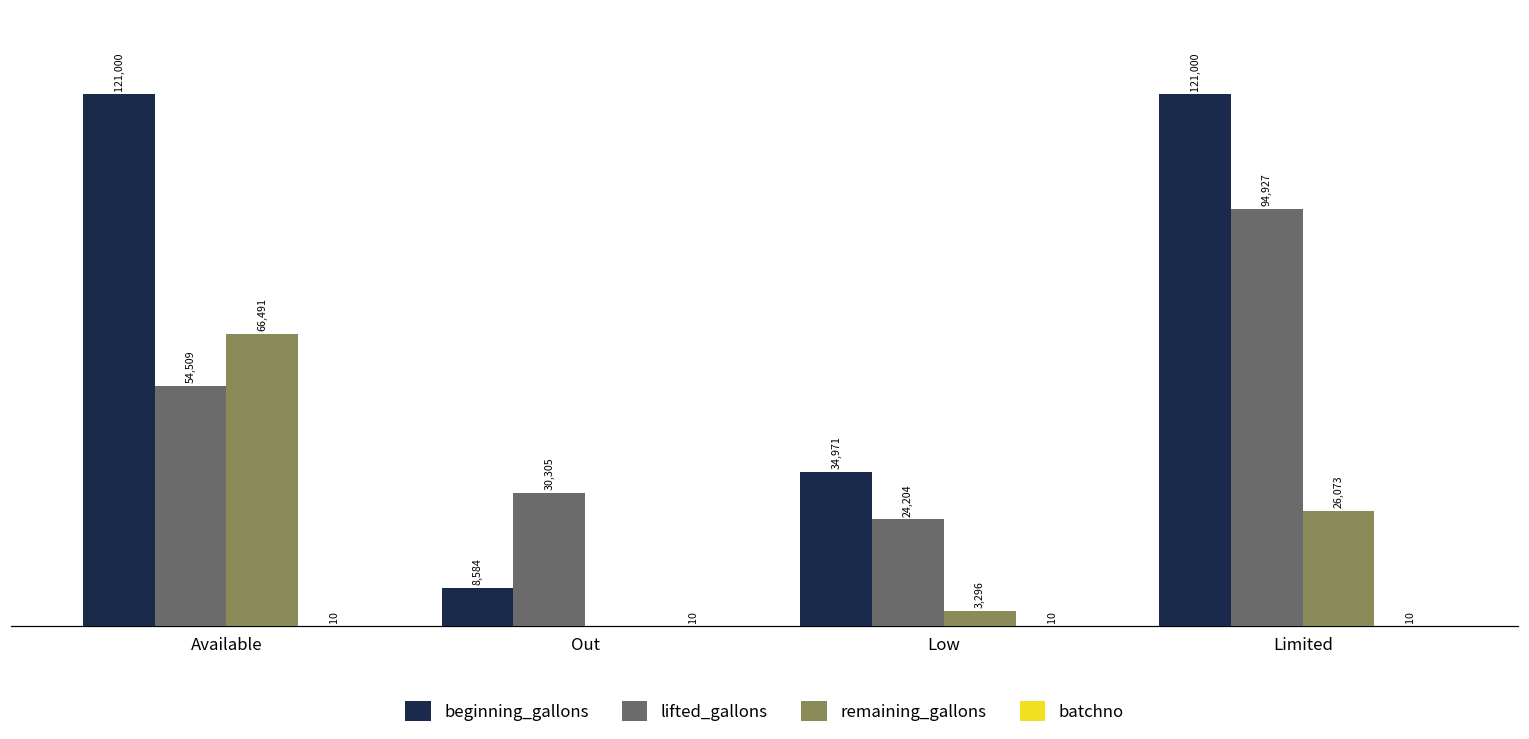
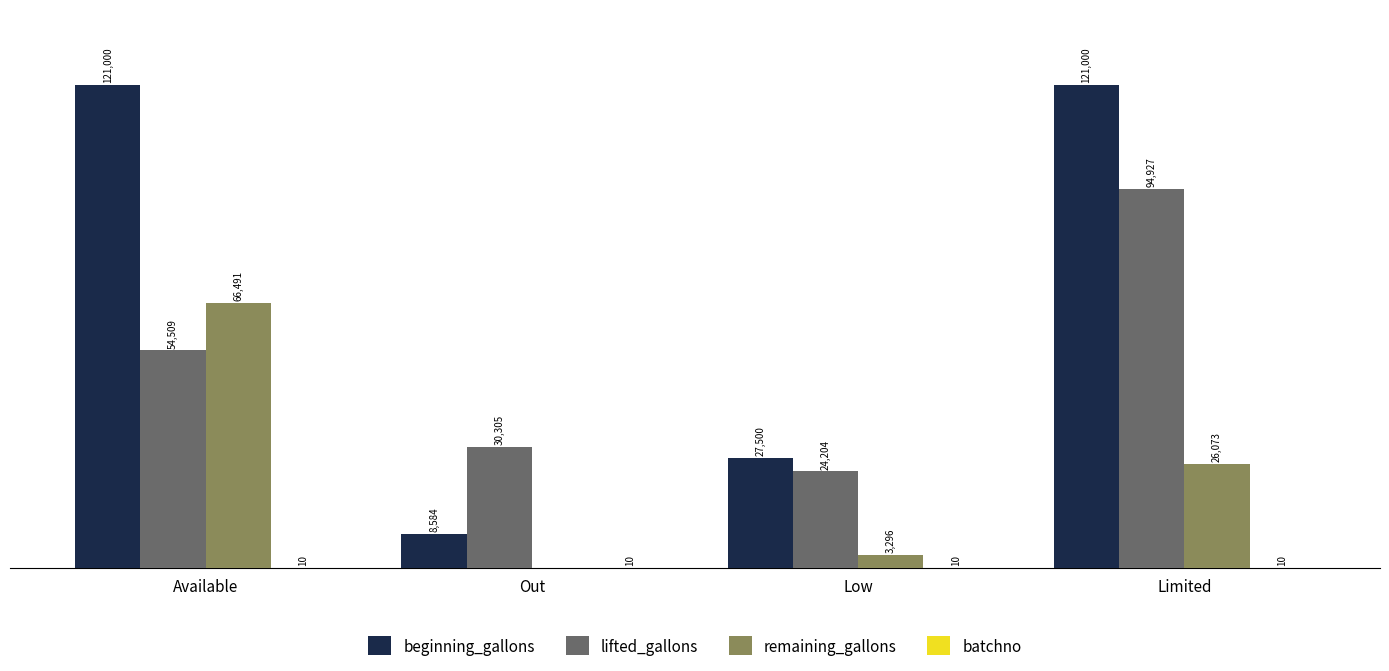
beginning_gallons, Low: 34,971 -> 27,500
